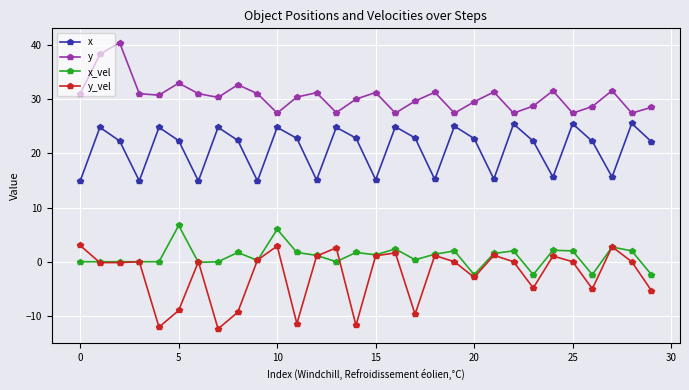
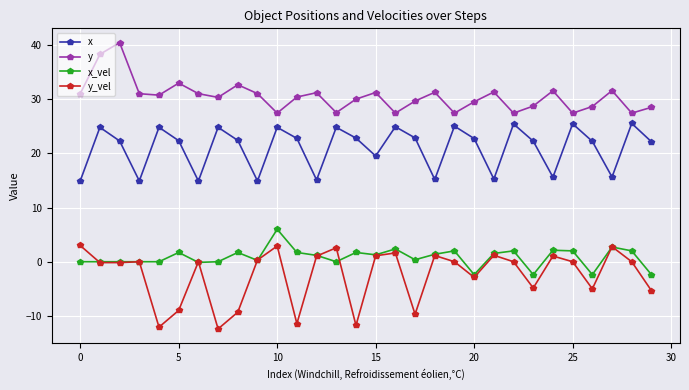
x_vel, 5: 7 -> 2
x, 15: 15 -> 20
